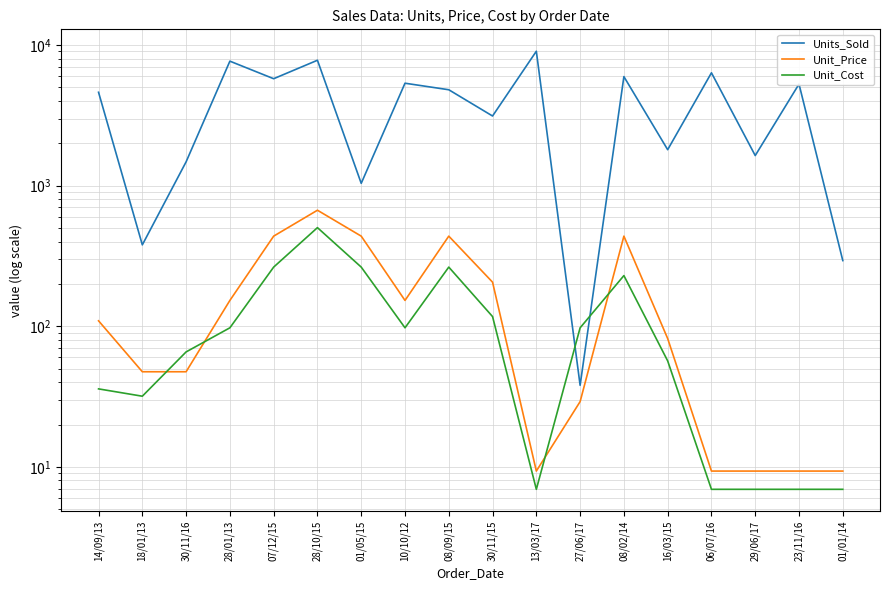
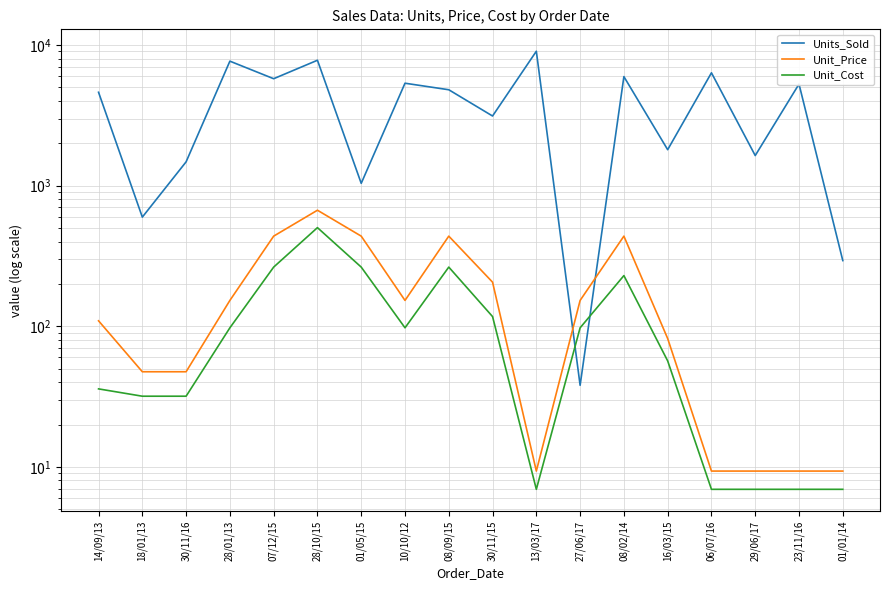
Units_Sold, 18/01/13: 380 -> 600
Unit_Cost, 30/11/16: 70 -> 32
Unit_Price, 27/06/17: 29 -> 150
